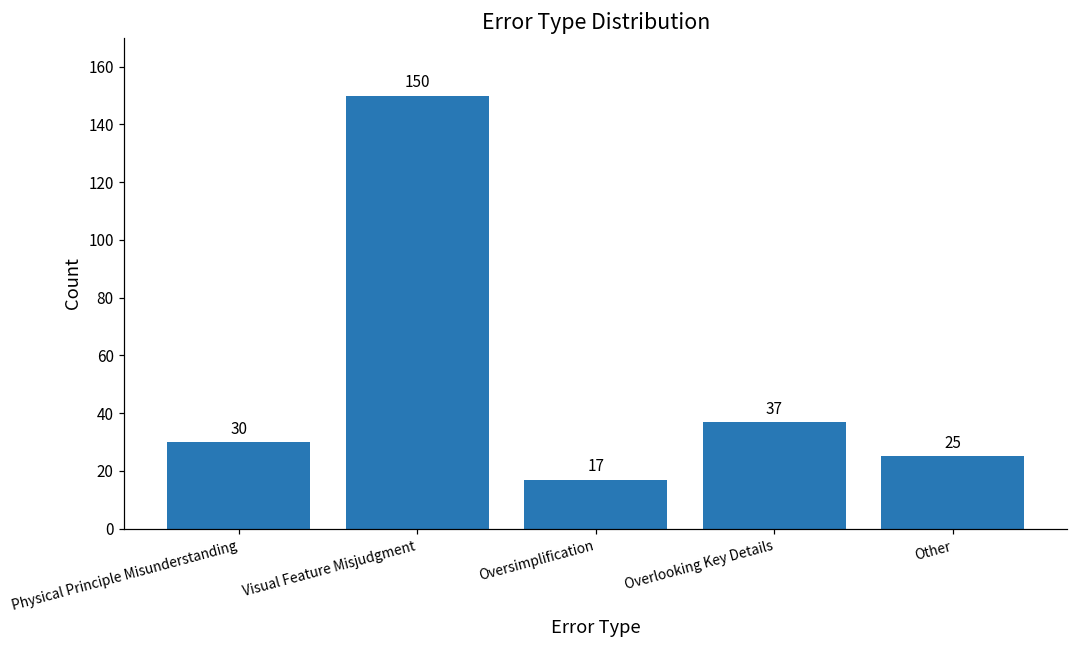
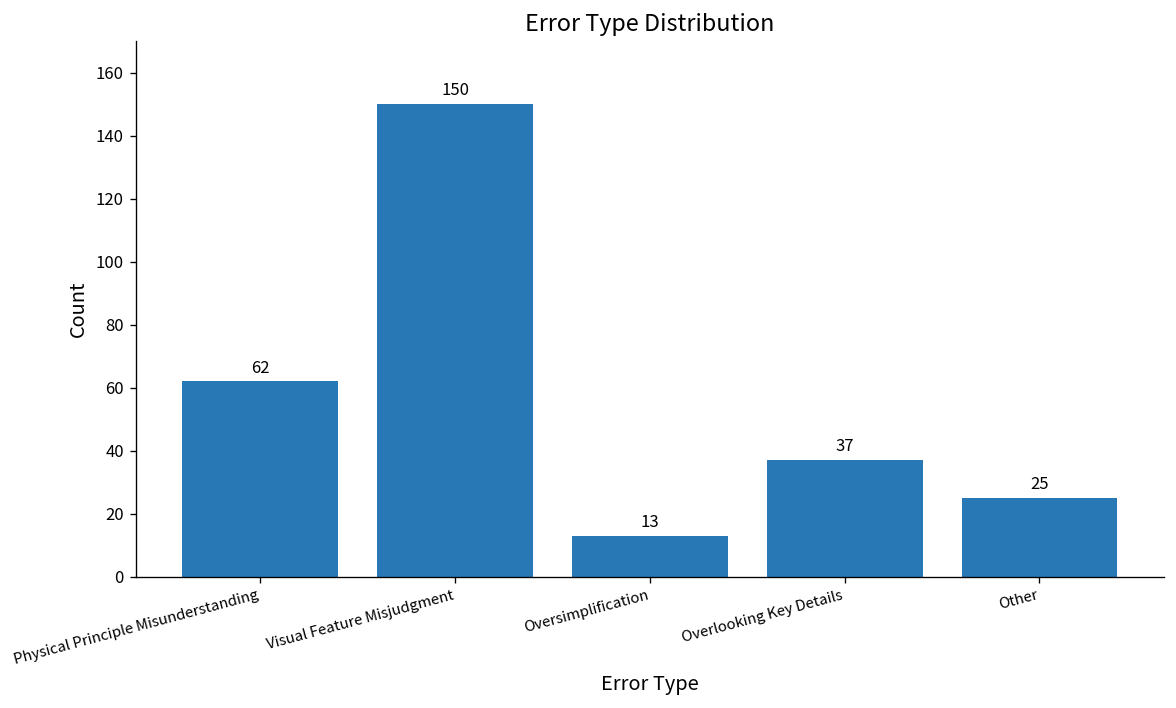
Physical Principle Misunderstanding: 30 -> 62
Oversimplification: 17 -> 13
